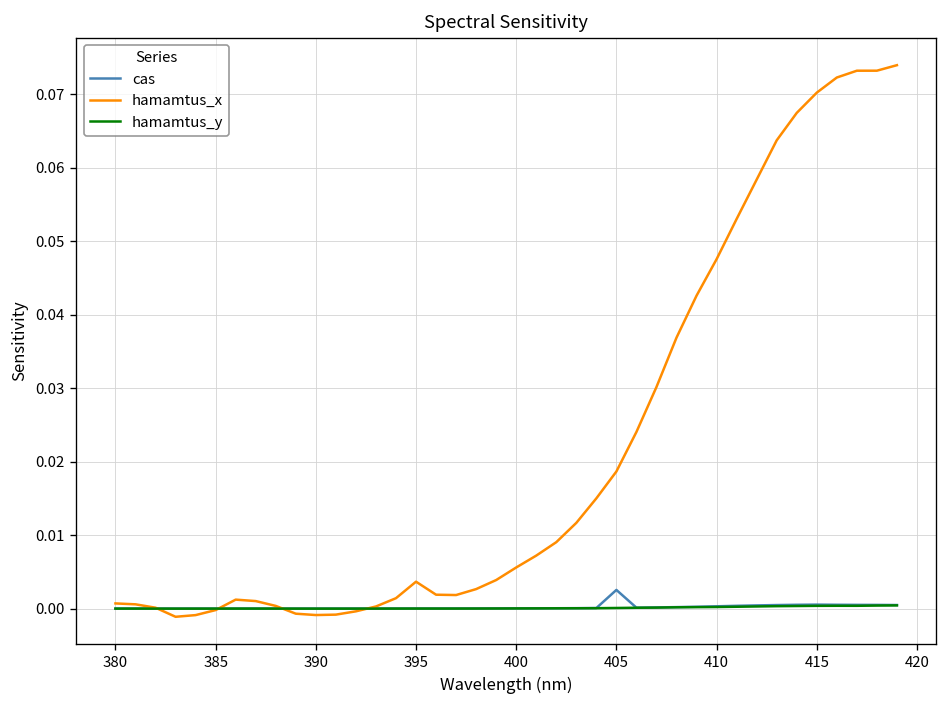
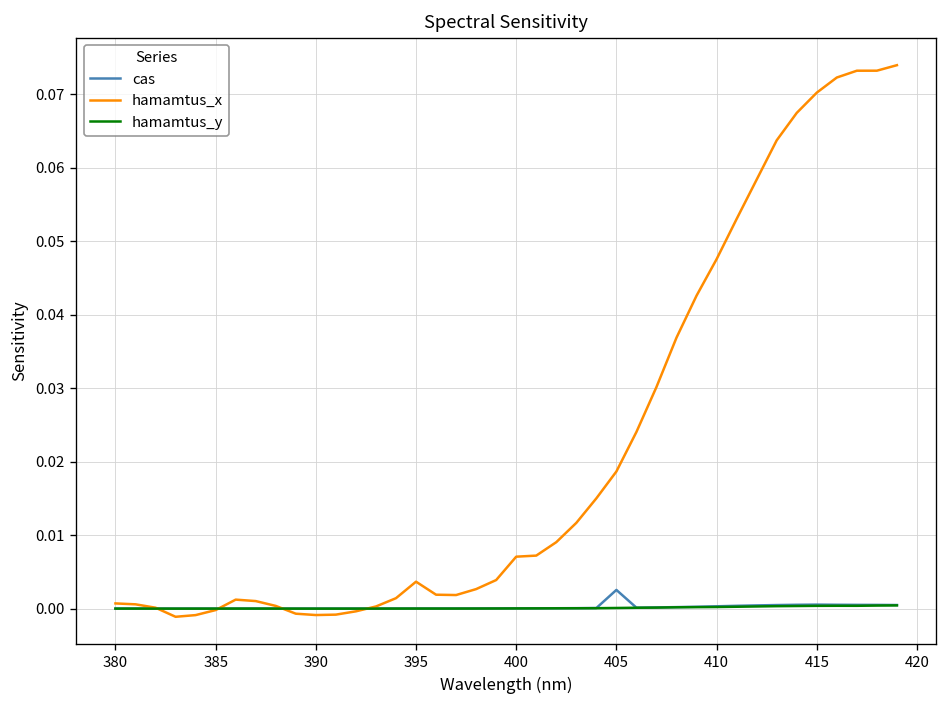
hamamtus_x, 400: 0.006 -> 0.007
